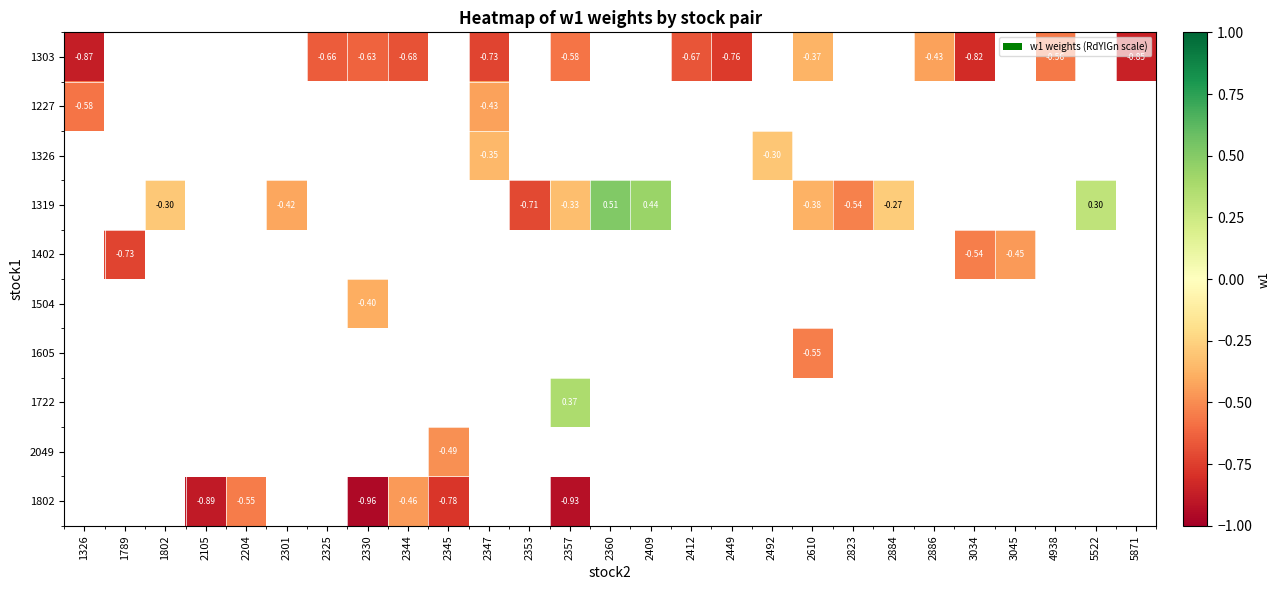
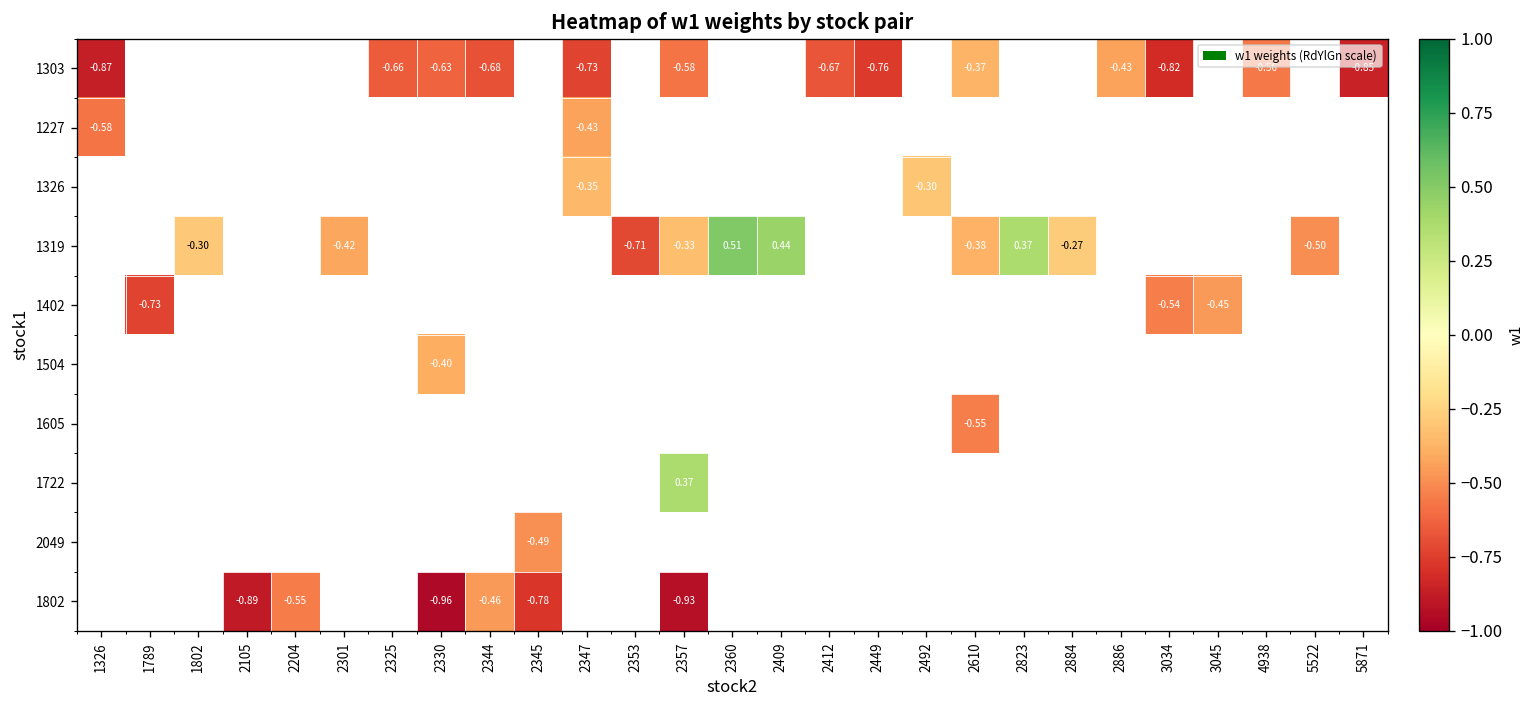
1319, 2823: -0.54 -> 0.37
1319, 5522: 0.30 -> -0.50
